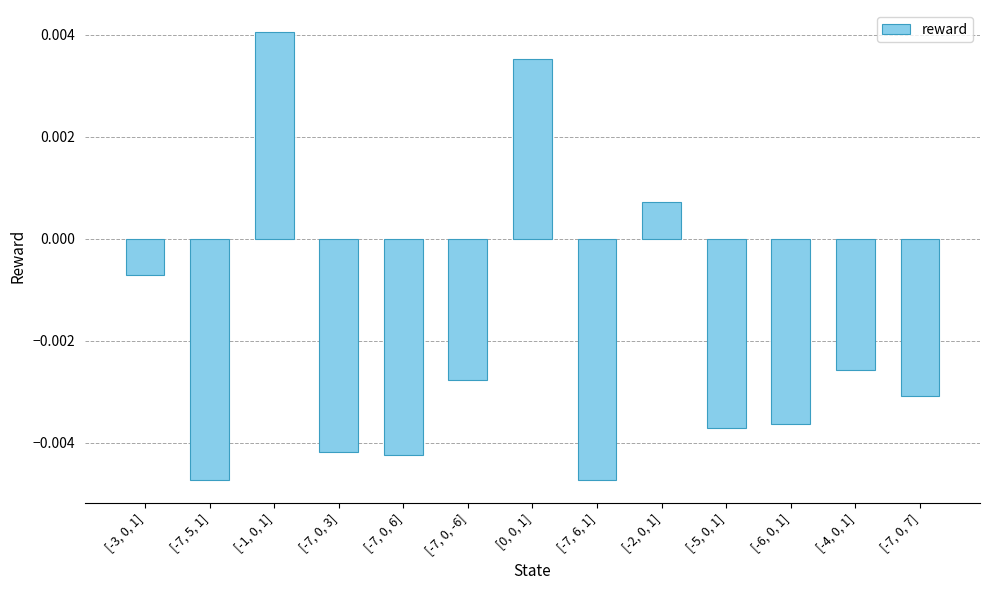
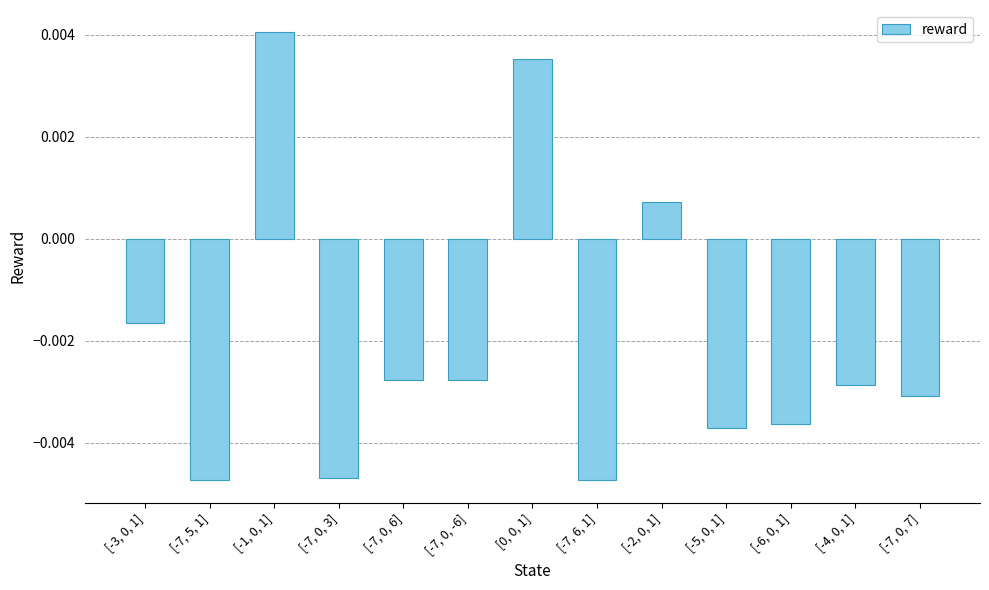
[-3, 0, 1]: -0.0007 -> -0.0017
[-7, 0, 3]: -0.0042 -> -0.0047
[-7, 0, 6]: -0.0042 -> -0.0028
[-4, 0, 1]: -0.0026 -> -0.0029
